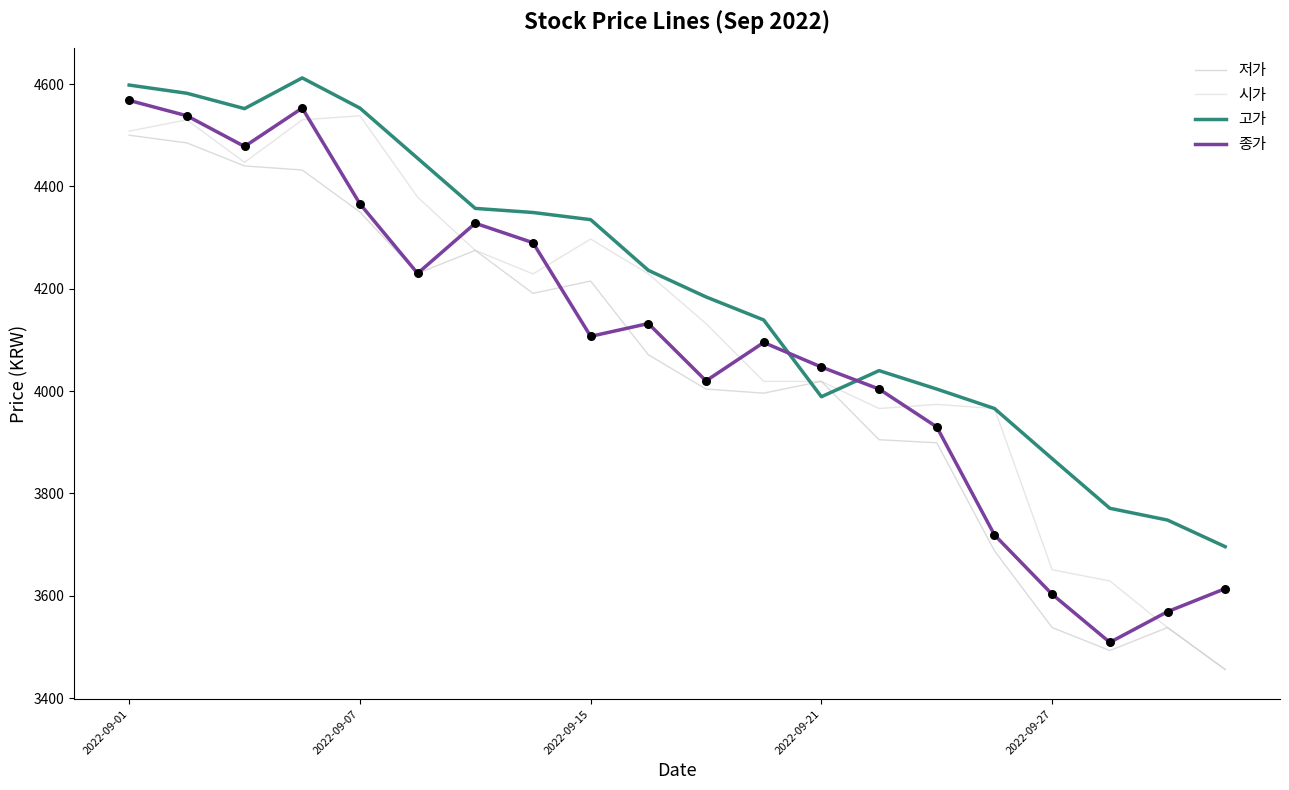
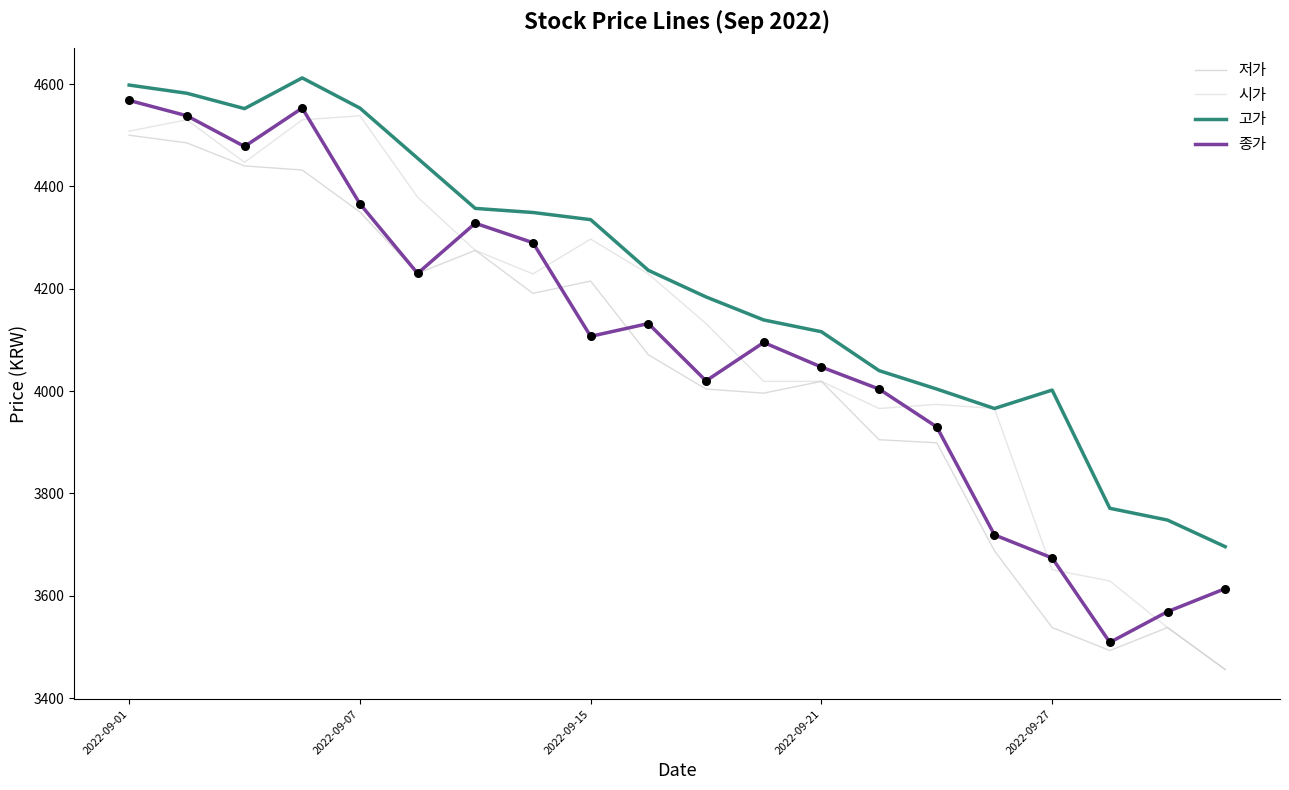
고가, 2022-09-21: 3990 -> 4120
고가, 2022-09-27: 3870 -> 4000
종가, 2022-09-27: 3600 -> 3670
